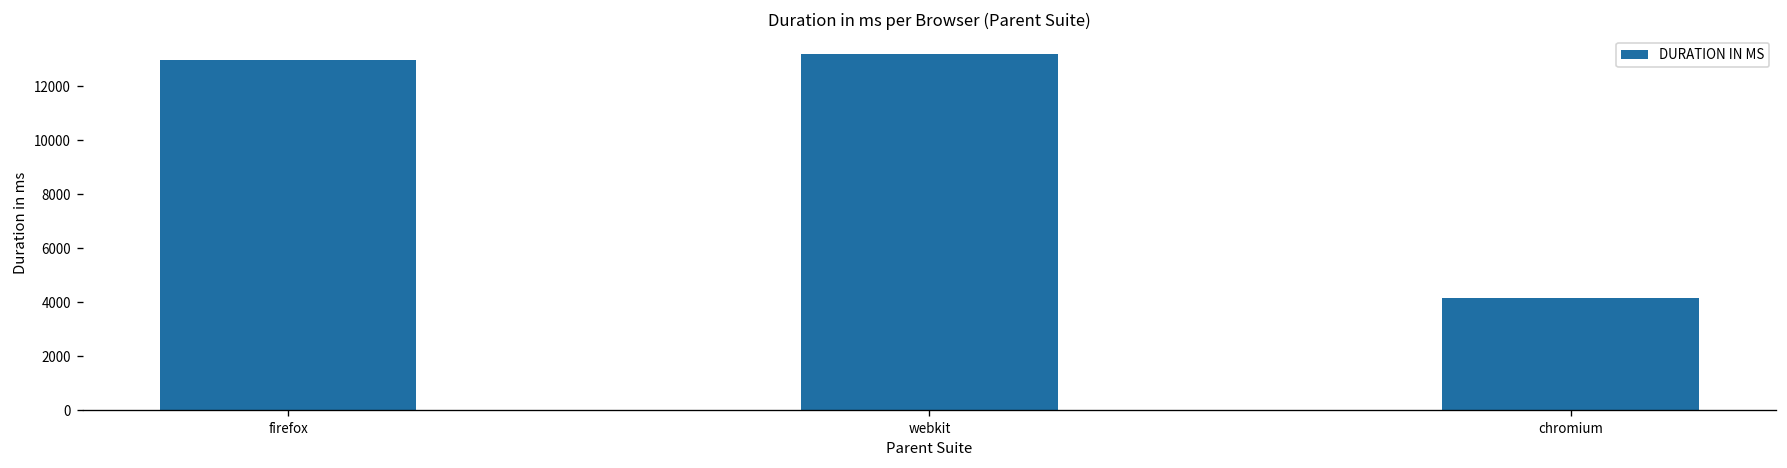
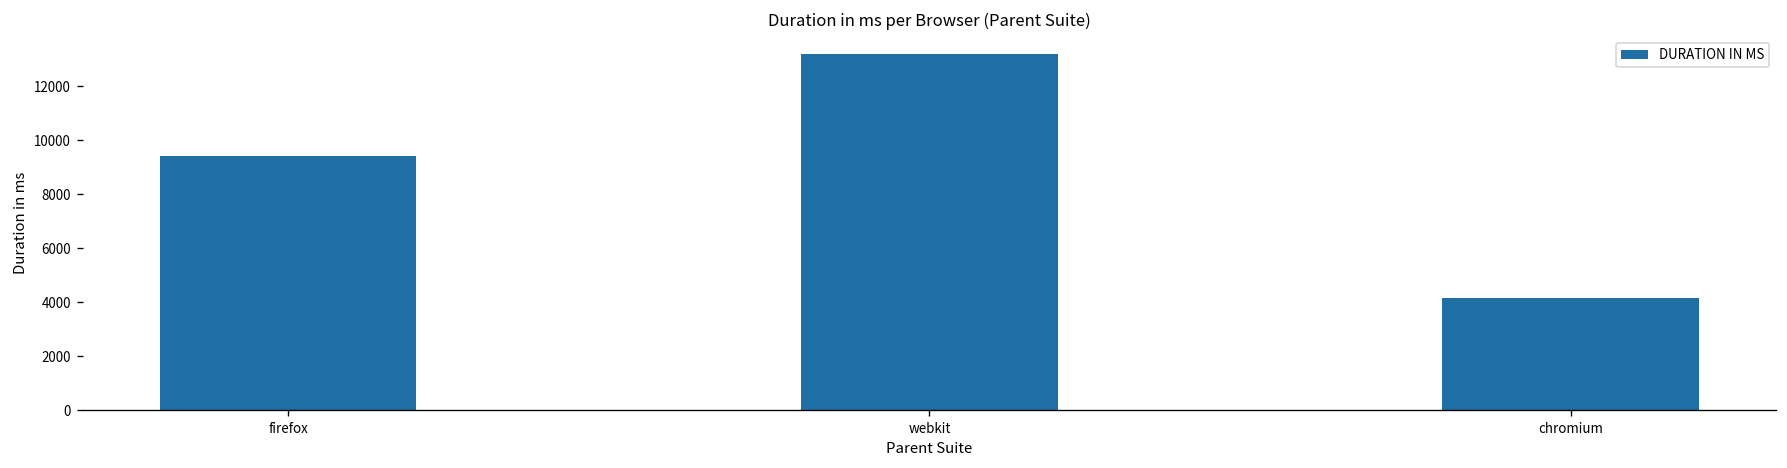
firefox: 13000 -> 9400
